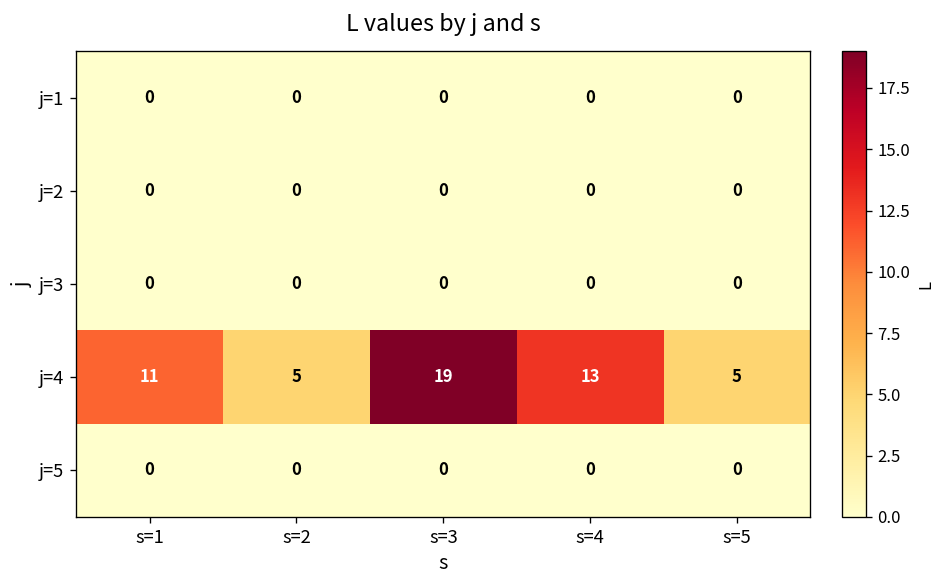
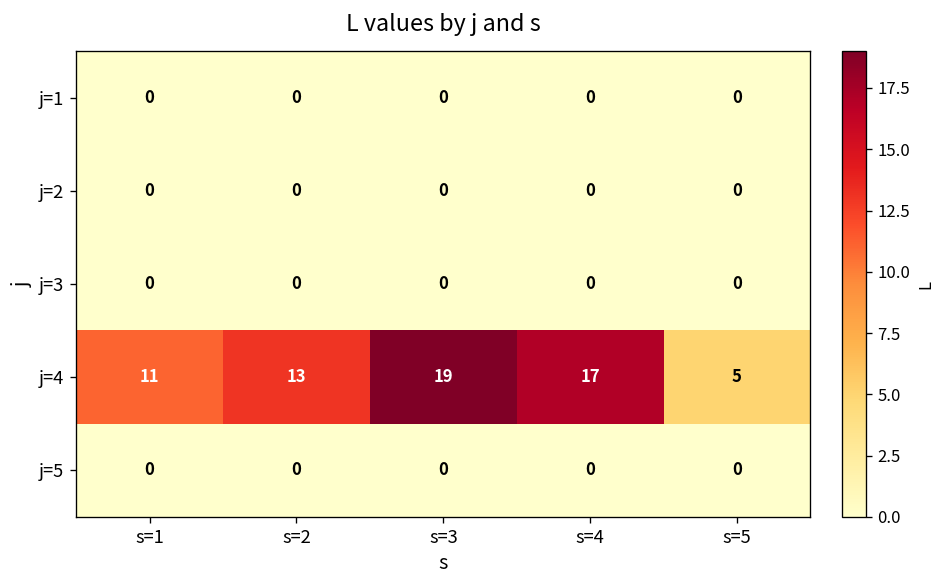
j=4, s=2: 5 -> 13
j=4, s=4: 13 -> 17
